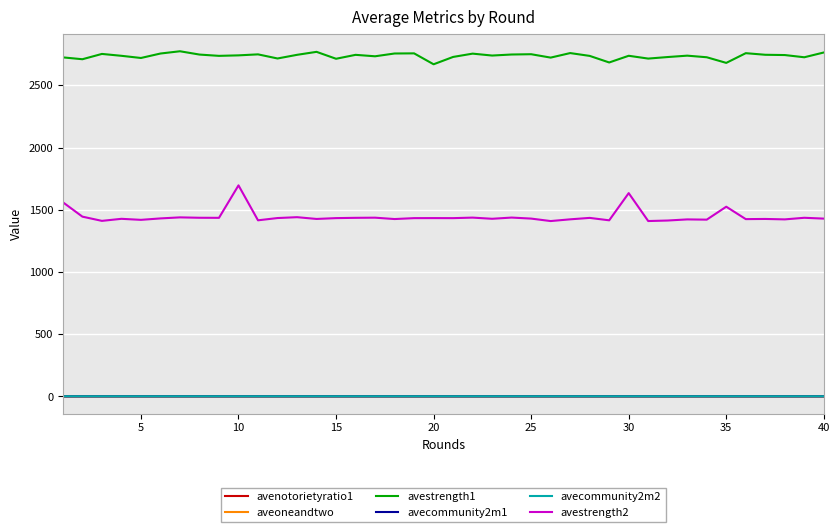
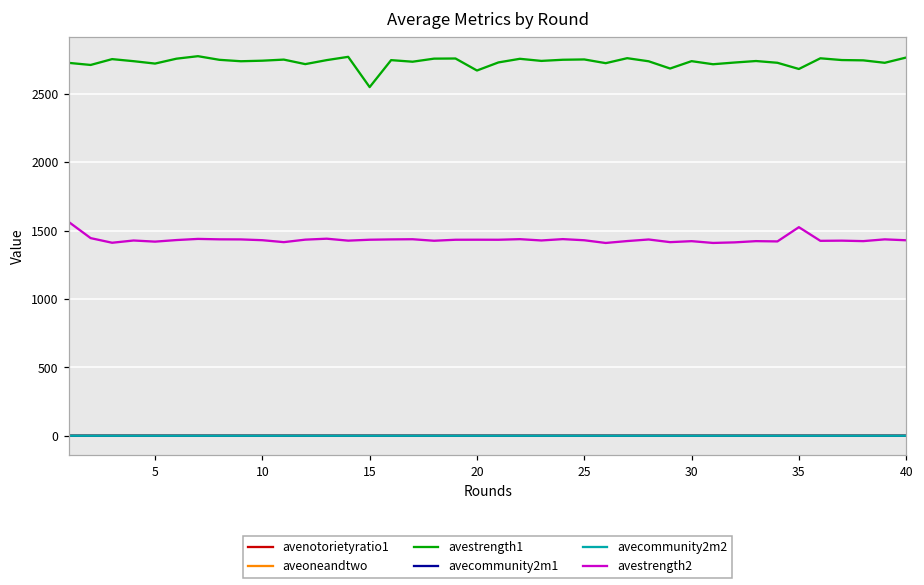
avestrength2, 10: 1700 -> 1430
avestrength1, 15: 2710 -> 2550
avestrength2, 30: 1630 -> 1420
